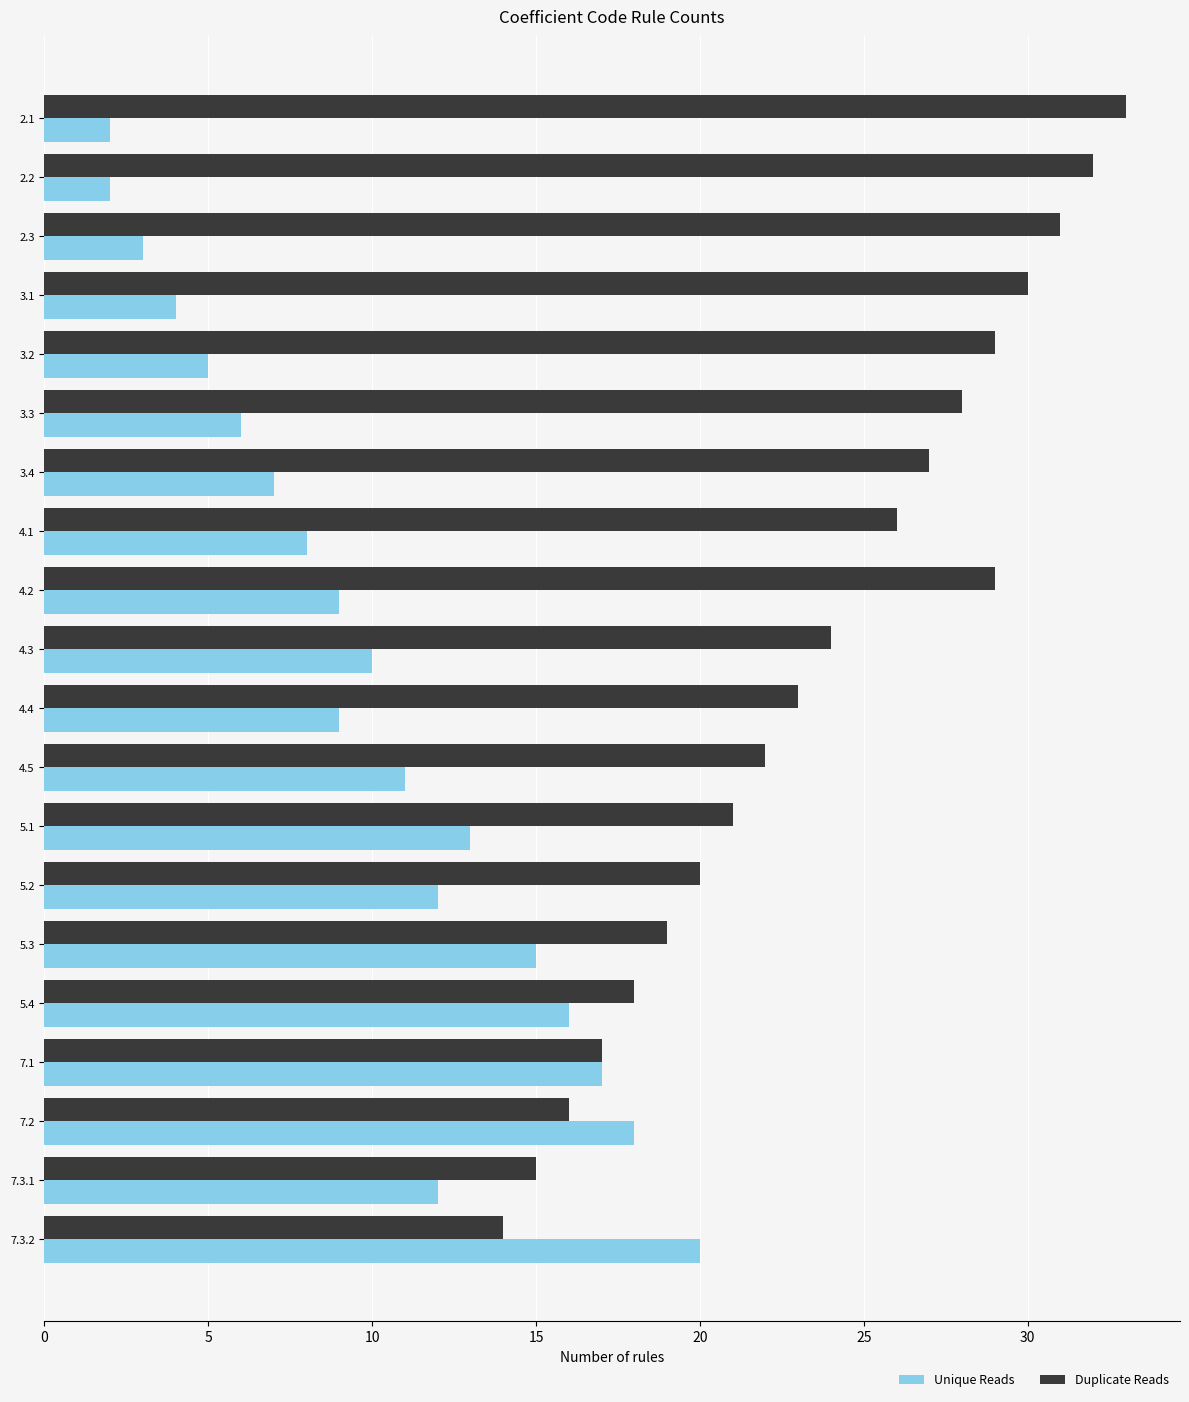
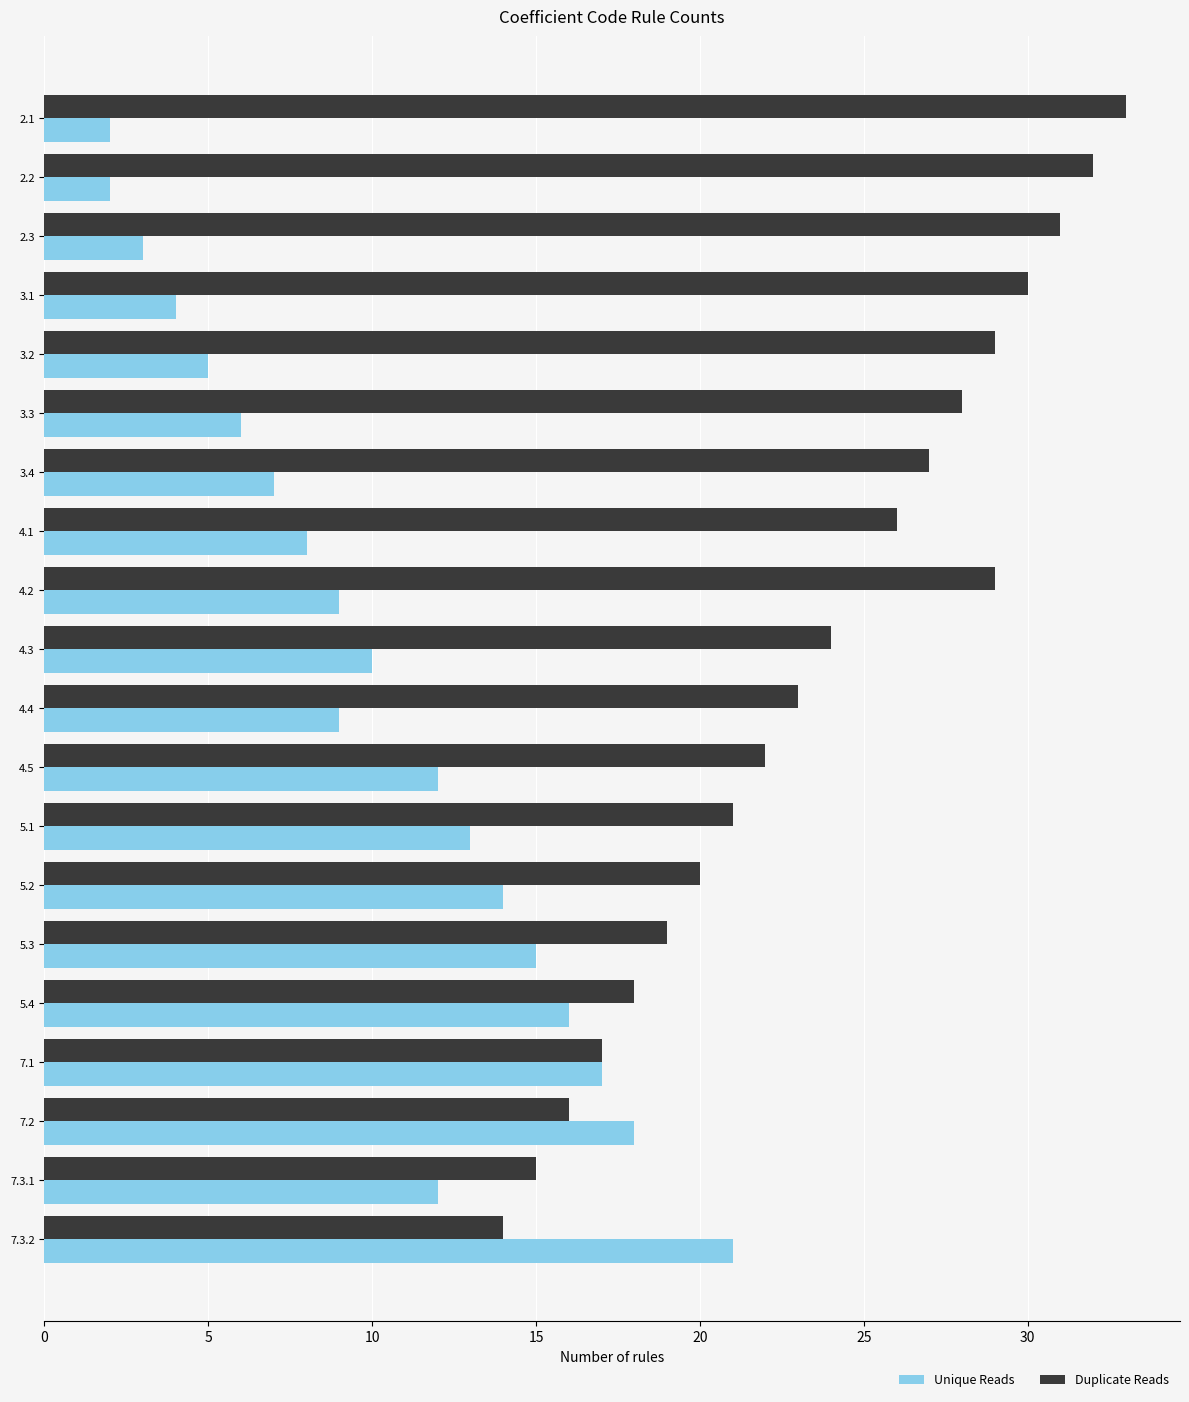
Unique Reads, 4.5: 11 -> 12
Unique Reads, 5.2: 12 -> 14
Unique Reads, 7.3.2: 20 -> 21
